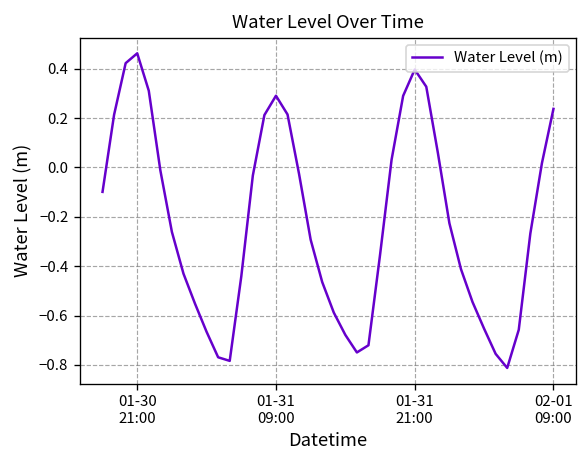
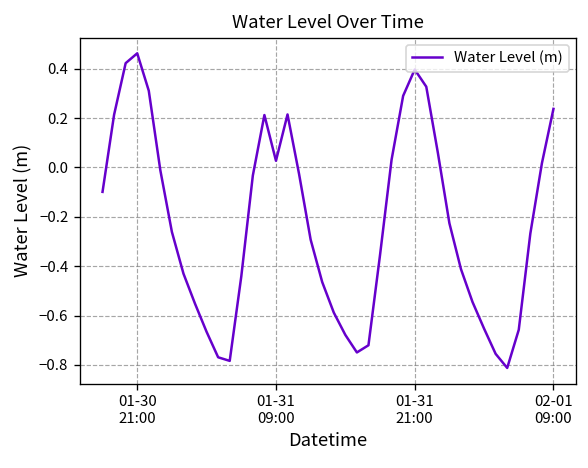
01-31 09:00: 0.29 -> 0.03
